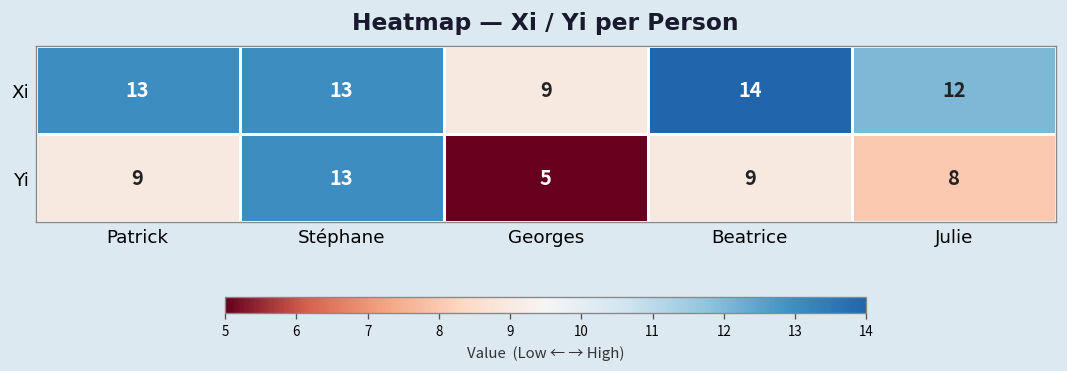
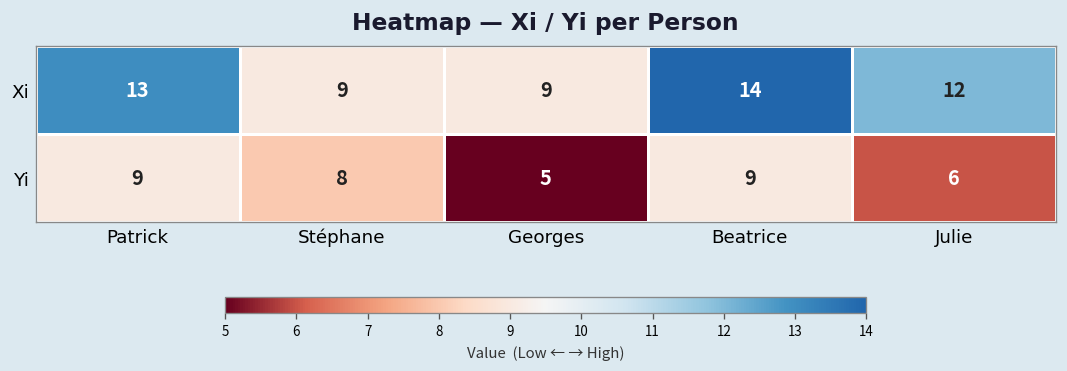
Xi, Stéphane: 13 -> 9
Yi, Stéphane: 13 -> 8
Yi, Julie: 8 -> 6
